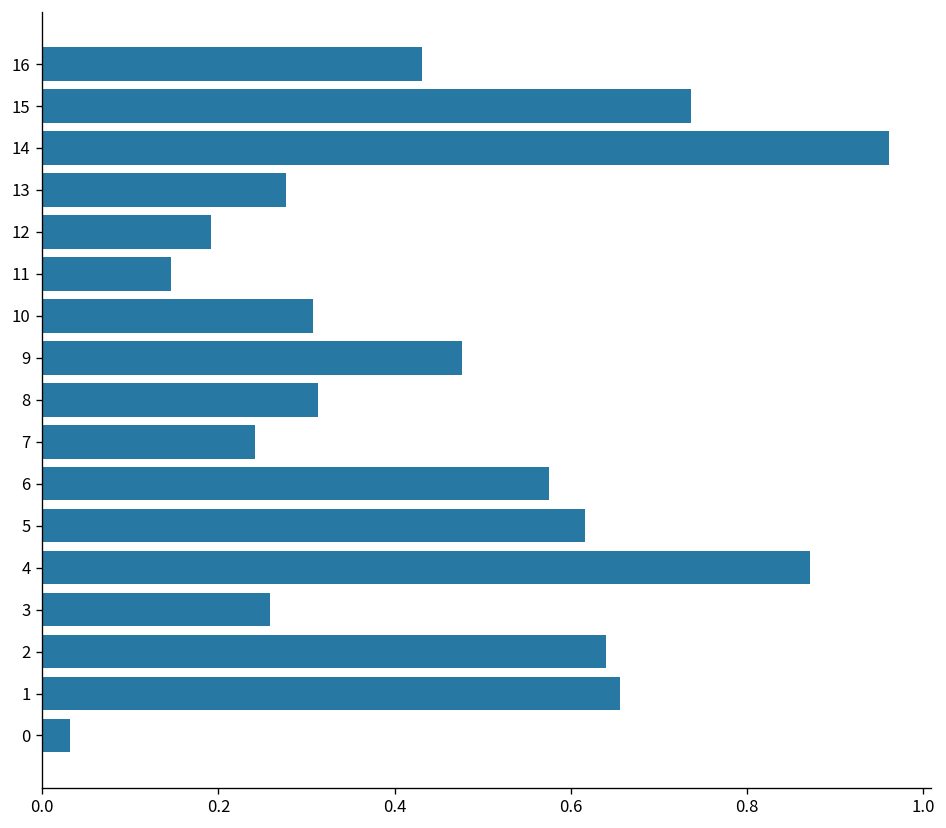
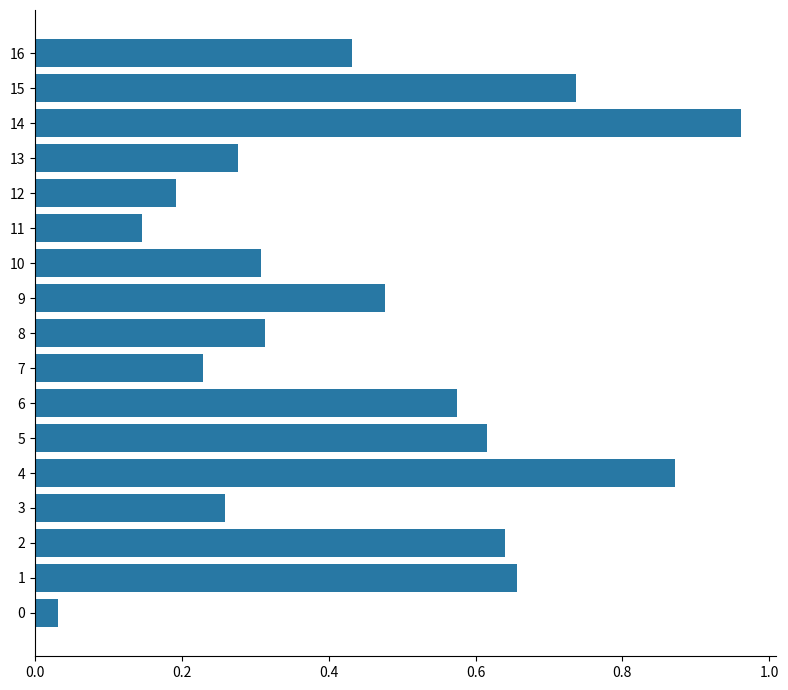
7: 0.24 -> 0.23
